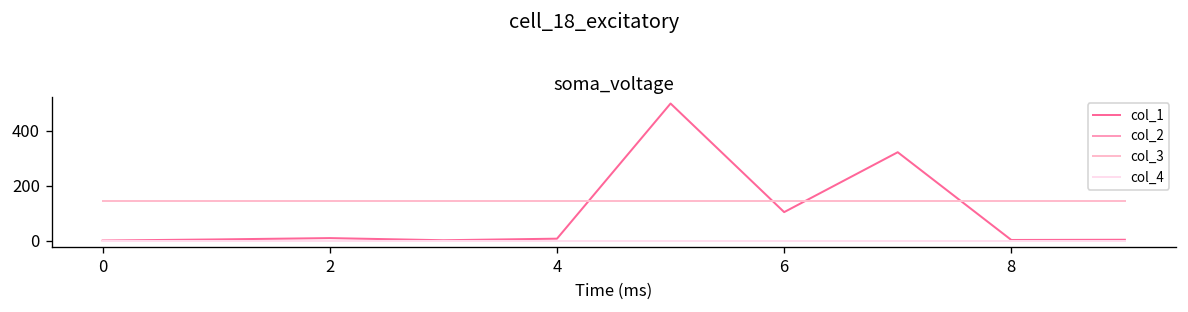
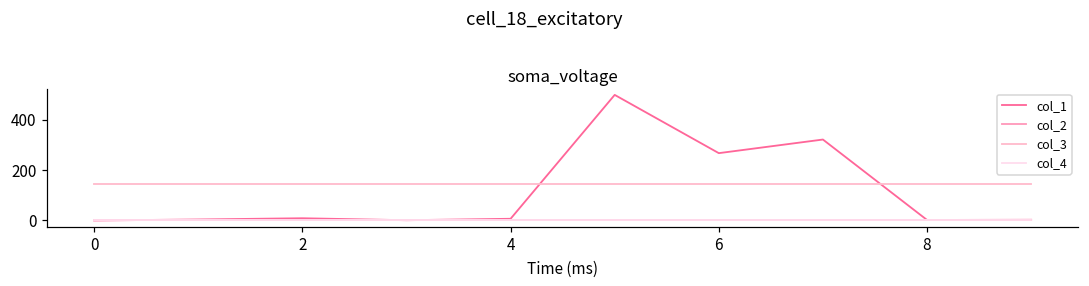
col_1, 6: 100 -> 270
